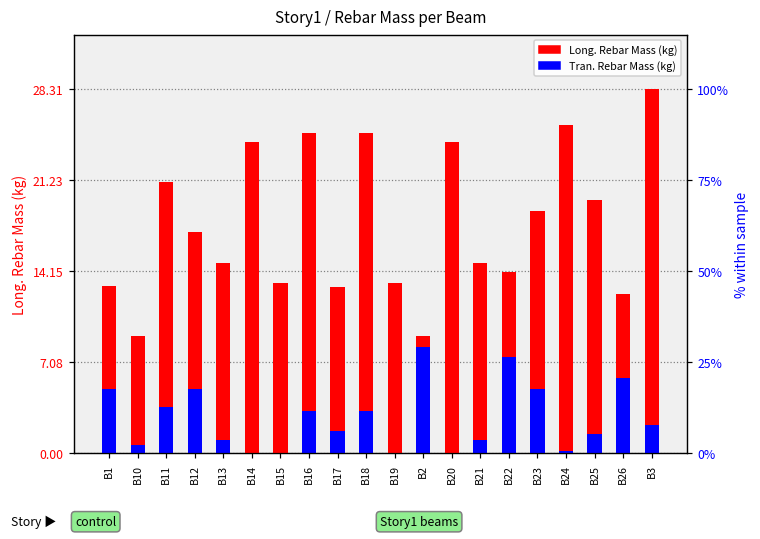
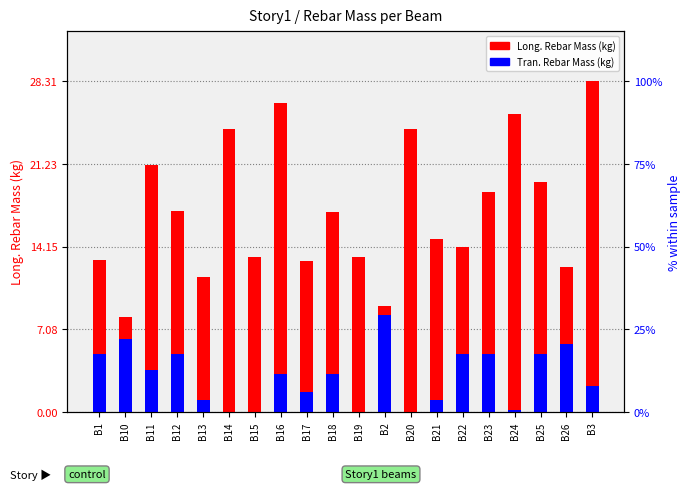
Long. Rebar Mass (kg), B10: 9.1 -> 8.1
Tran. Rebar Mass (kg), B10: 0.7 -> 6.3
Long. Rebar Mass (kg), B13: 14.8 -> 11.5
Long. Rebar Mass (kg), B16: 24.9 -> 26.4
Long. Rebar Mass (kg), B18: 24.9 -> 17.1
Tran. Rebar Mass (kg), B22: 7.5 -> 5.0
Tran. Rebar Mass (kg), B25: 1.5 -> 5.0
